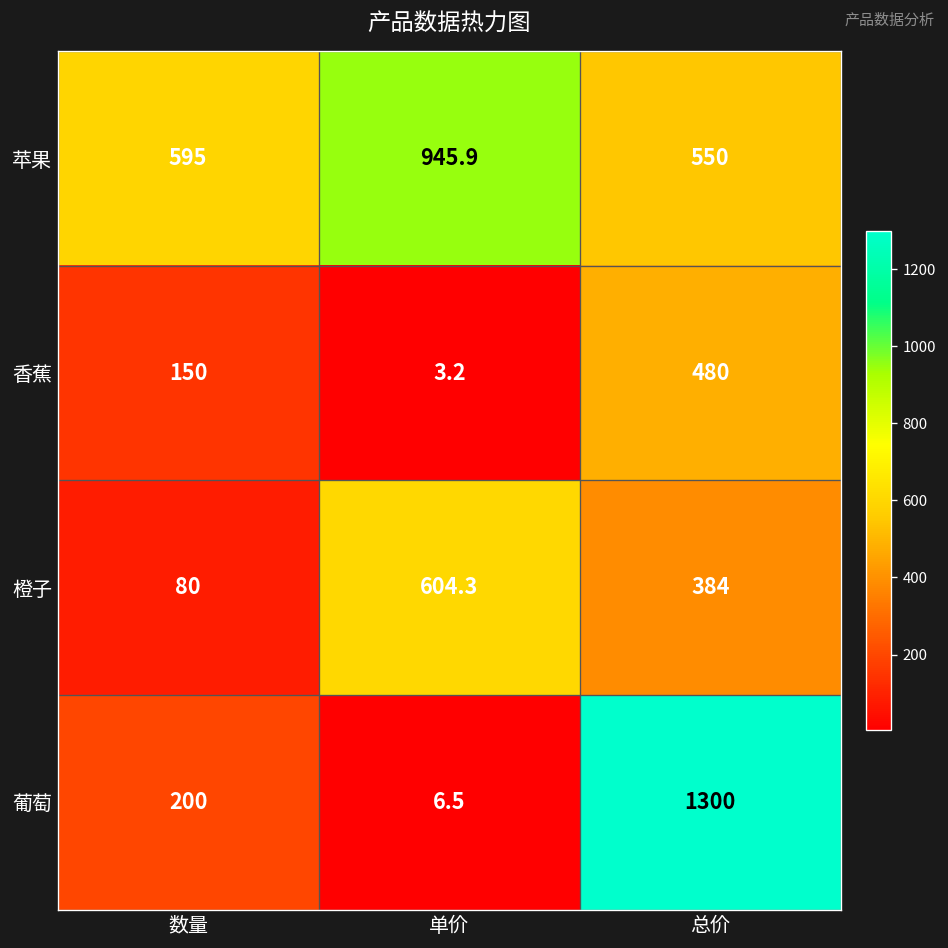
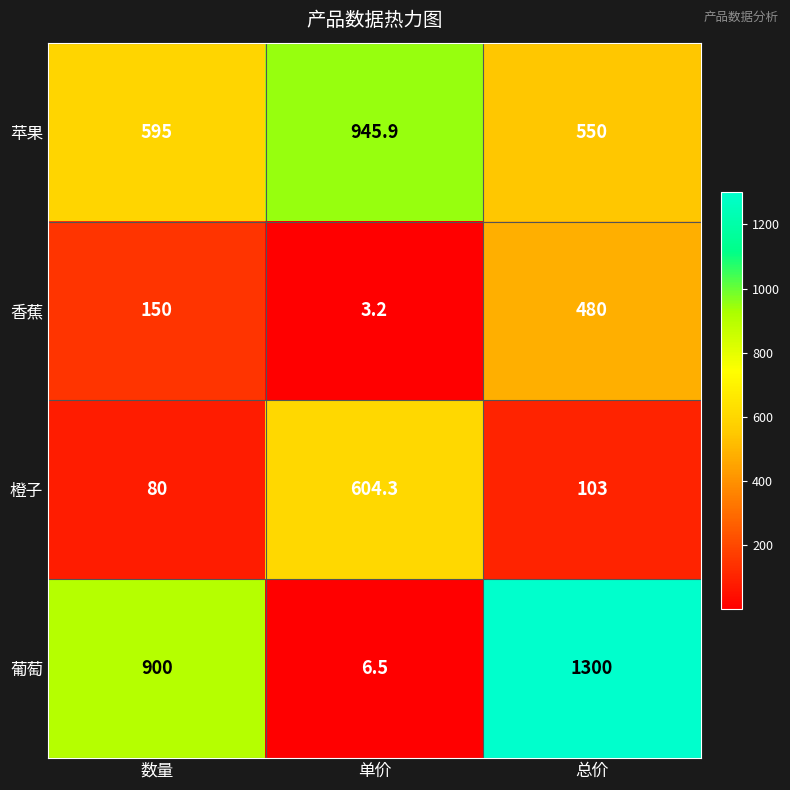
橙子, 总价: 384 -> 103
葡萄, 数量: 200 -> 900
